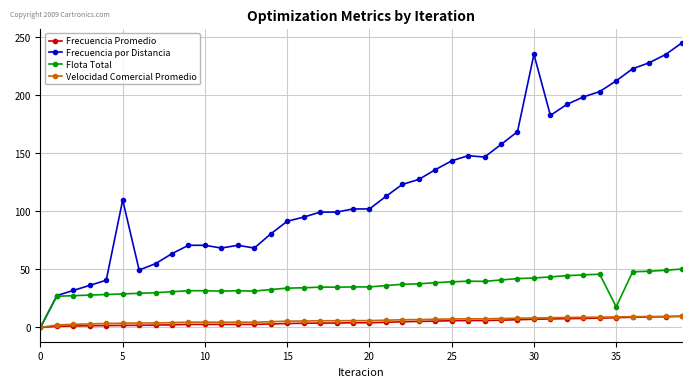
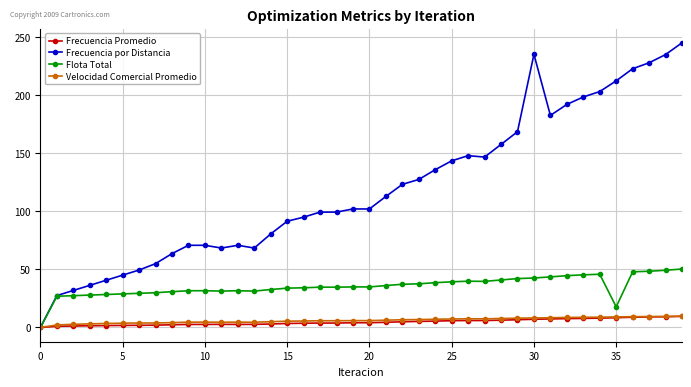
Frecuencia por Distancia, 5: 110 -> 45
